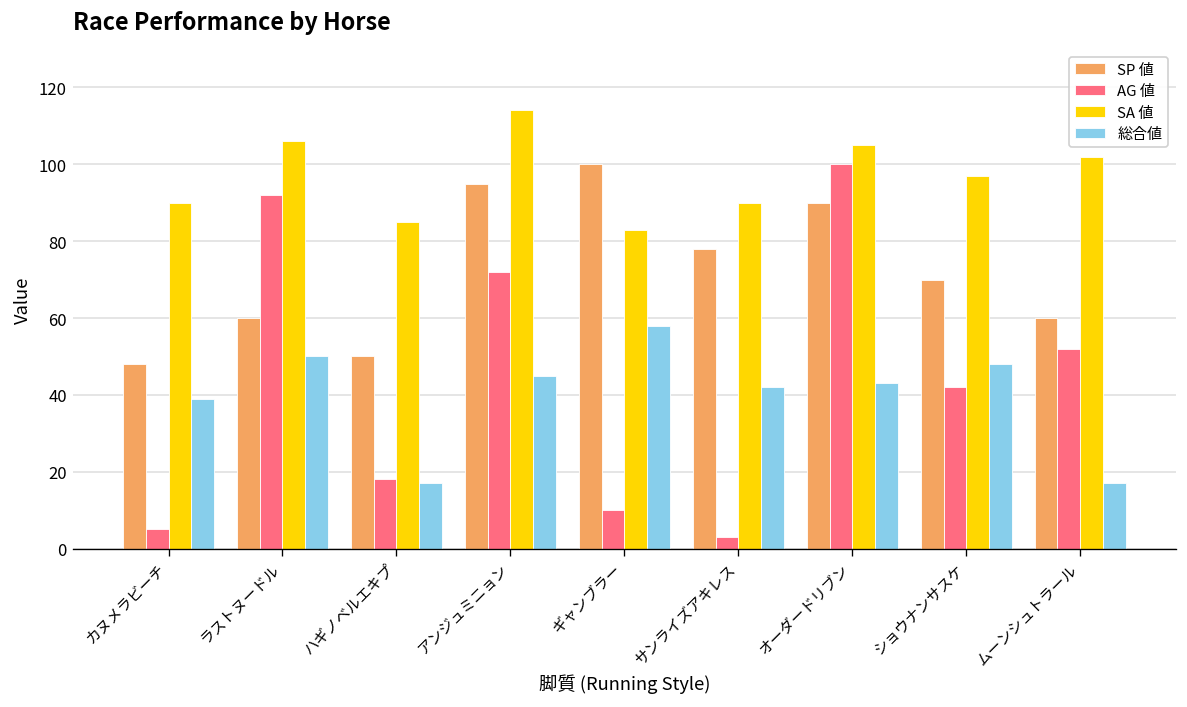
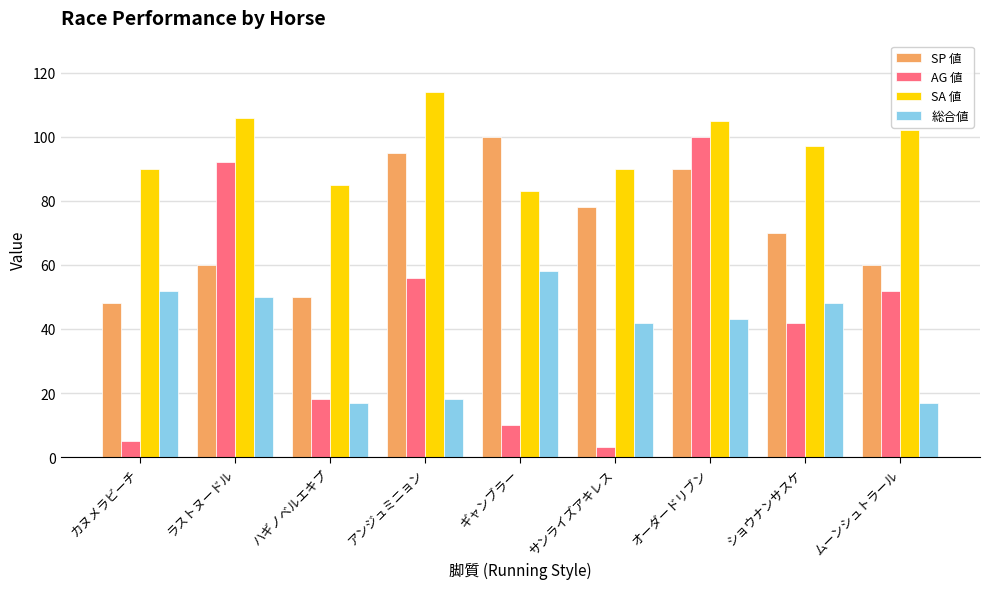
総合値, カヌメラビーチ: 39 -> 52
AG 値, アンジュミニョン: 72 -> 56
総合値, アンジュミニョン: 45 -> 18
